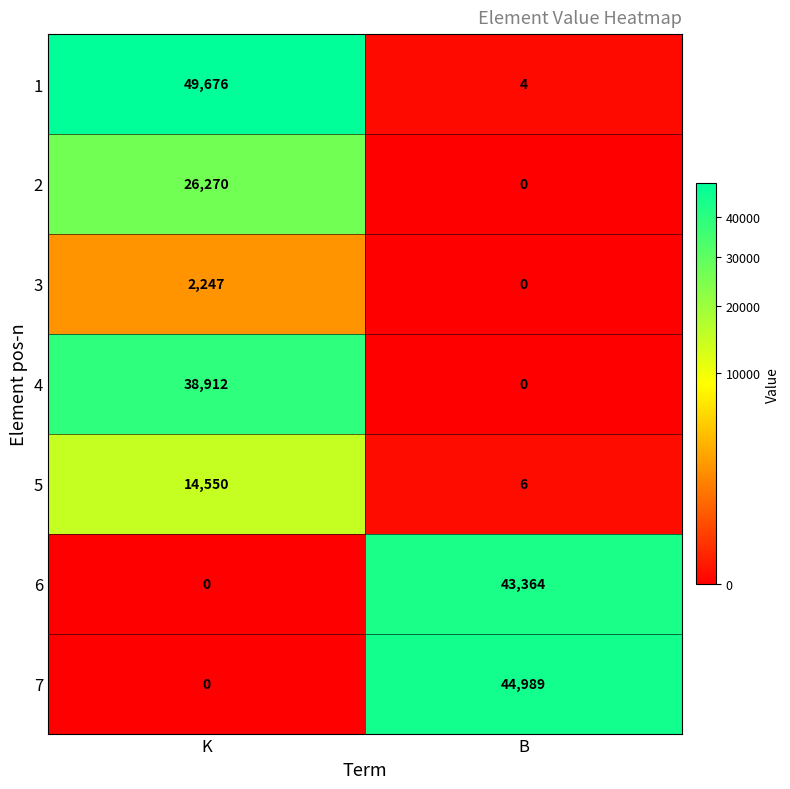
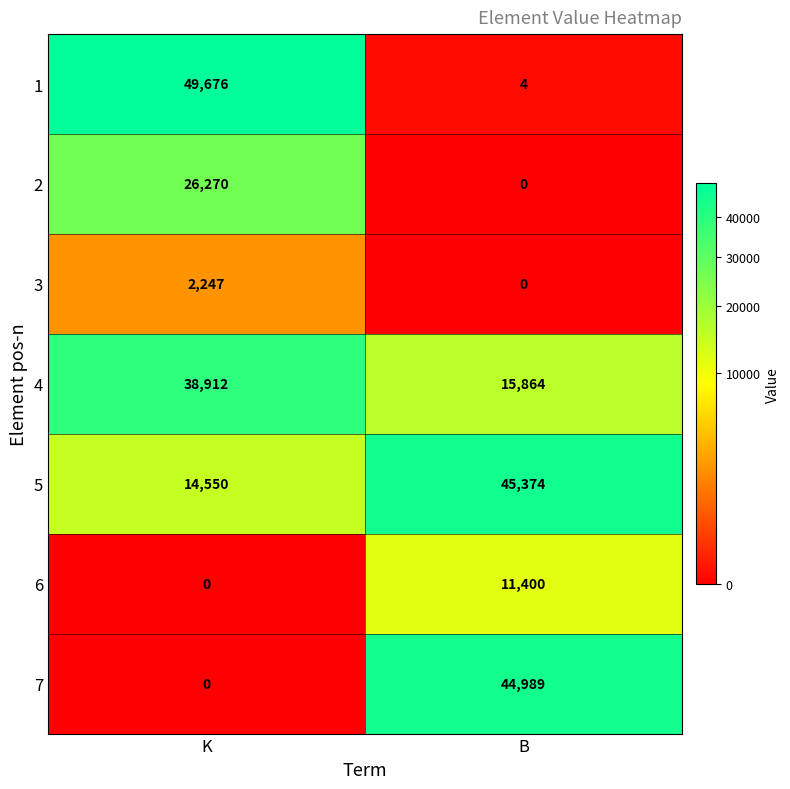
4, B: 0 -> 15,864
5, B: 6 -> 45,374
6, B: 43,364 -> 11,400
